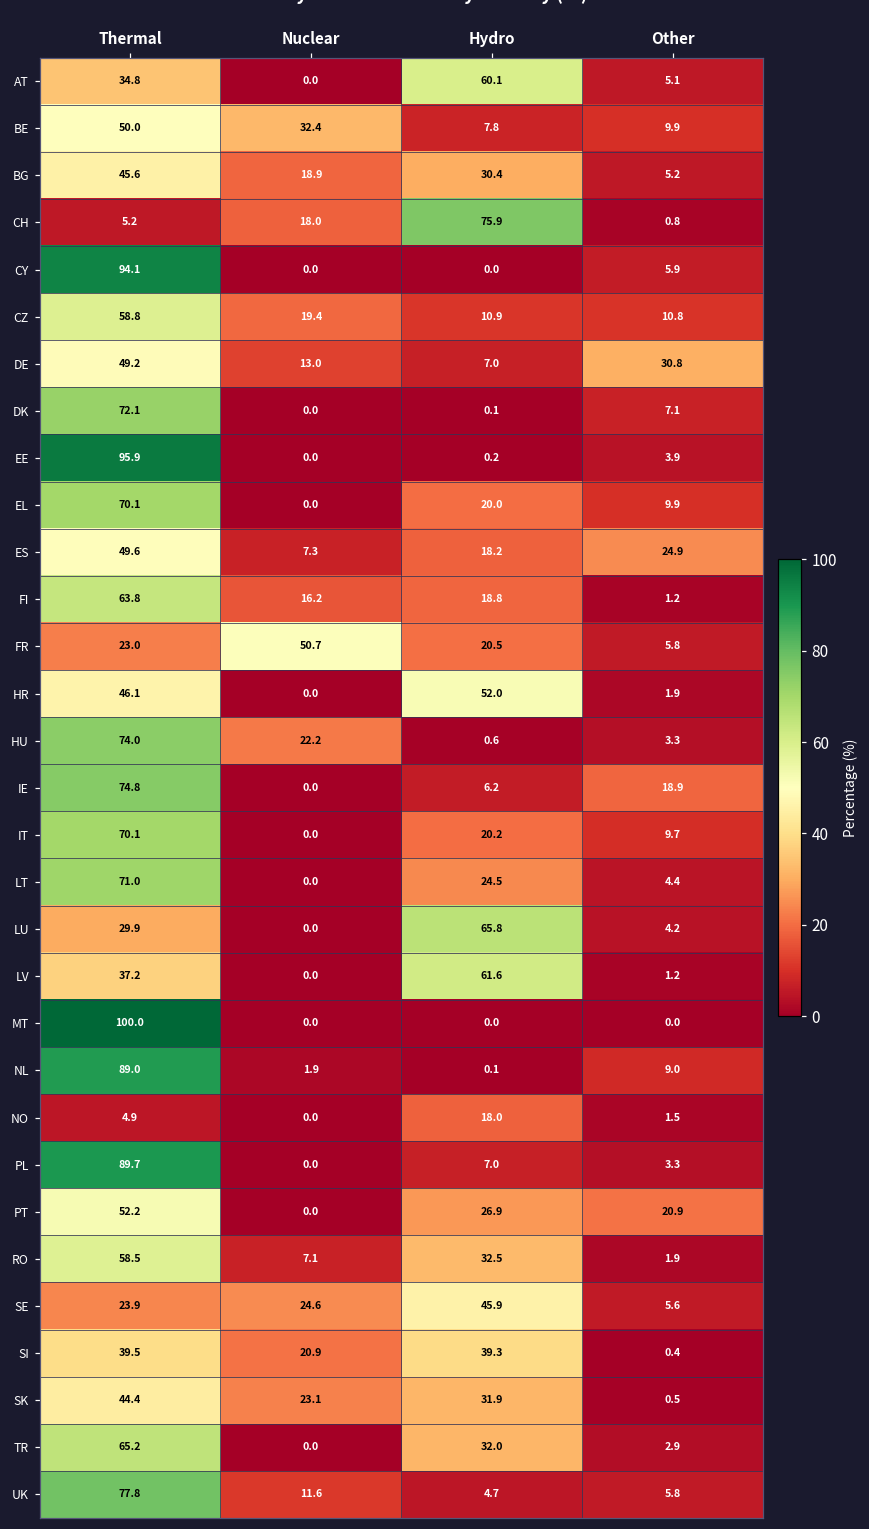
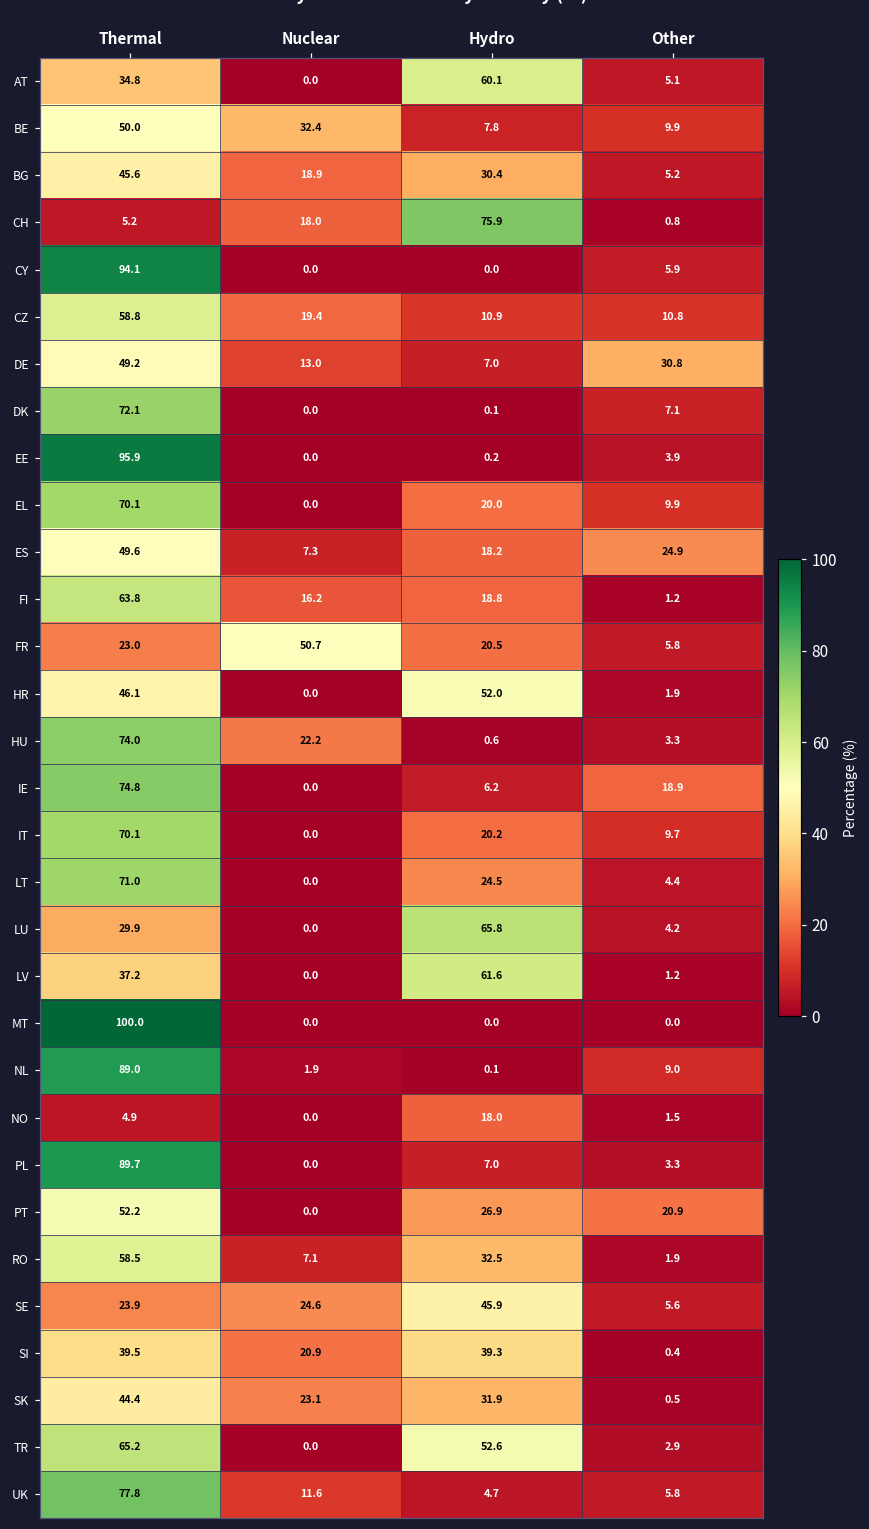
TR, Hydro: 32.0 -> 52.6
